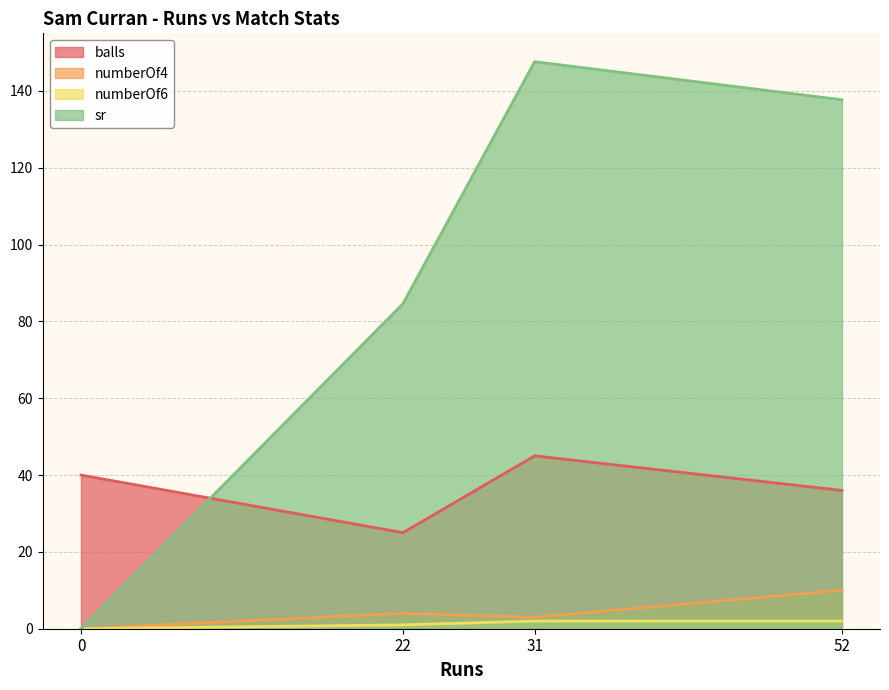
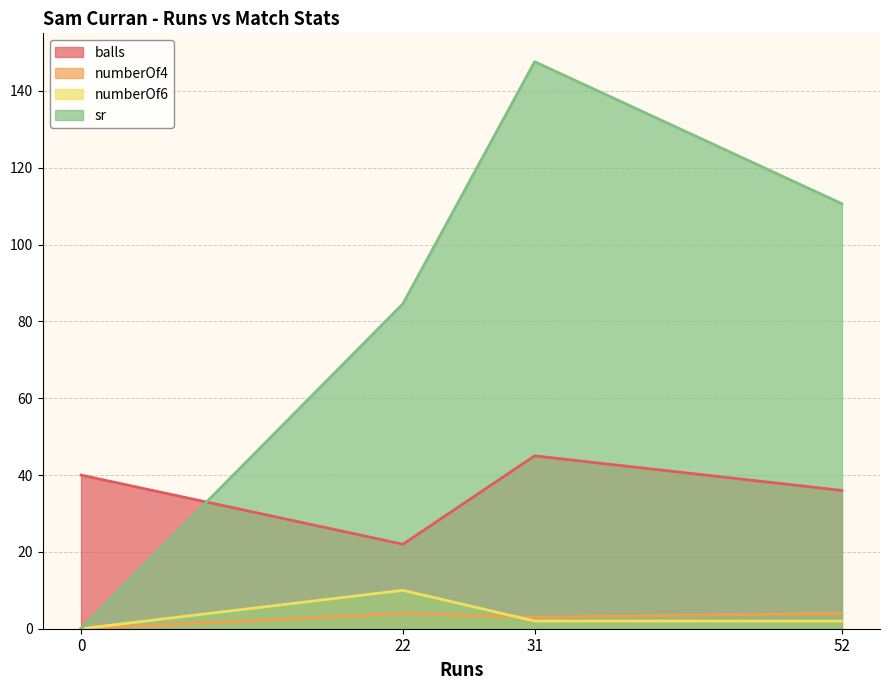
balls, 22: 25 -> 22
numberOf6, 22: 1 -> 10
numberOf4, 52: 10 -> 4
sr, 52: 138 -> 111
